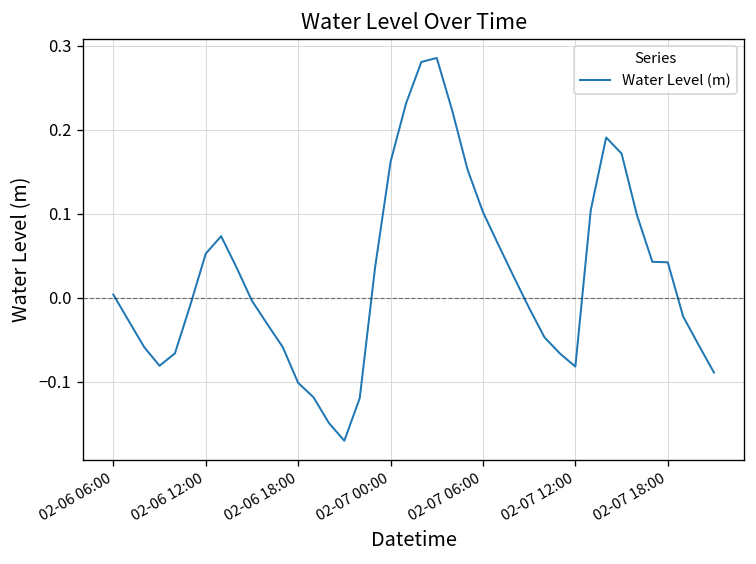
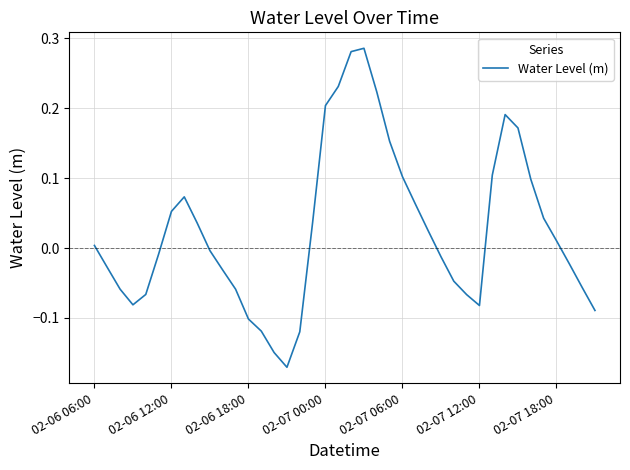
02-07 00:00: 0.16 -> 0.20
02-07 18:00: 0.04 -> 0.01
